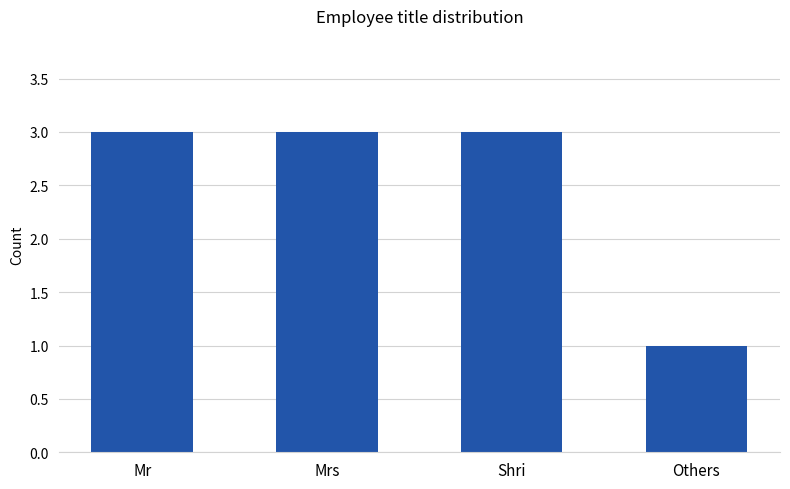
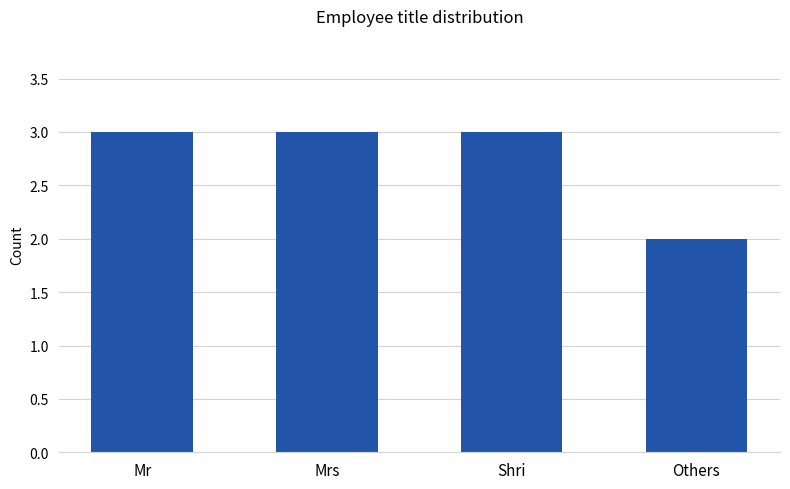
Others: 1 -> 2
